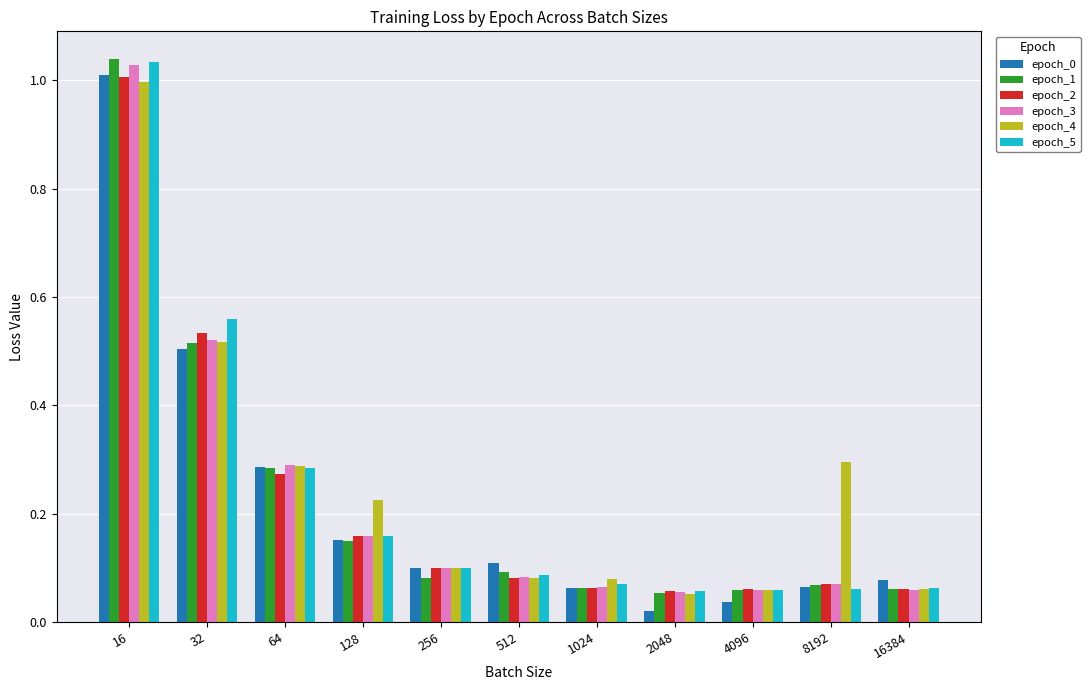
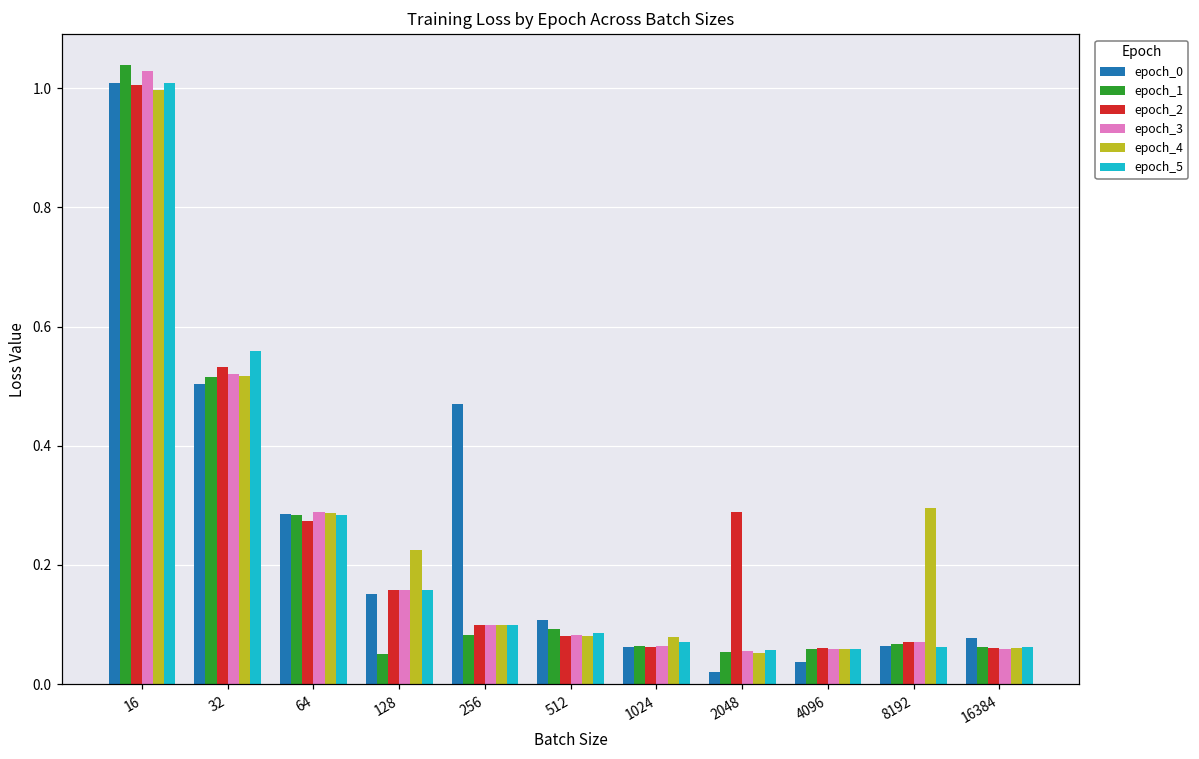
epoch_5, 16: 1.03 -> 1.01
epoch_1, 128: 0.15 -> 0.05
epoch_0, 256: 0.10 -> 0.47
epoch_2, 2048: 0.06 -> 0.29
